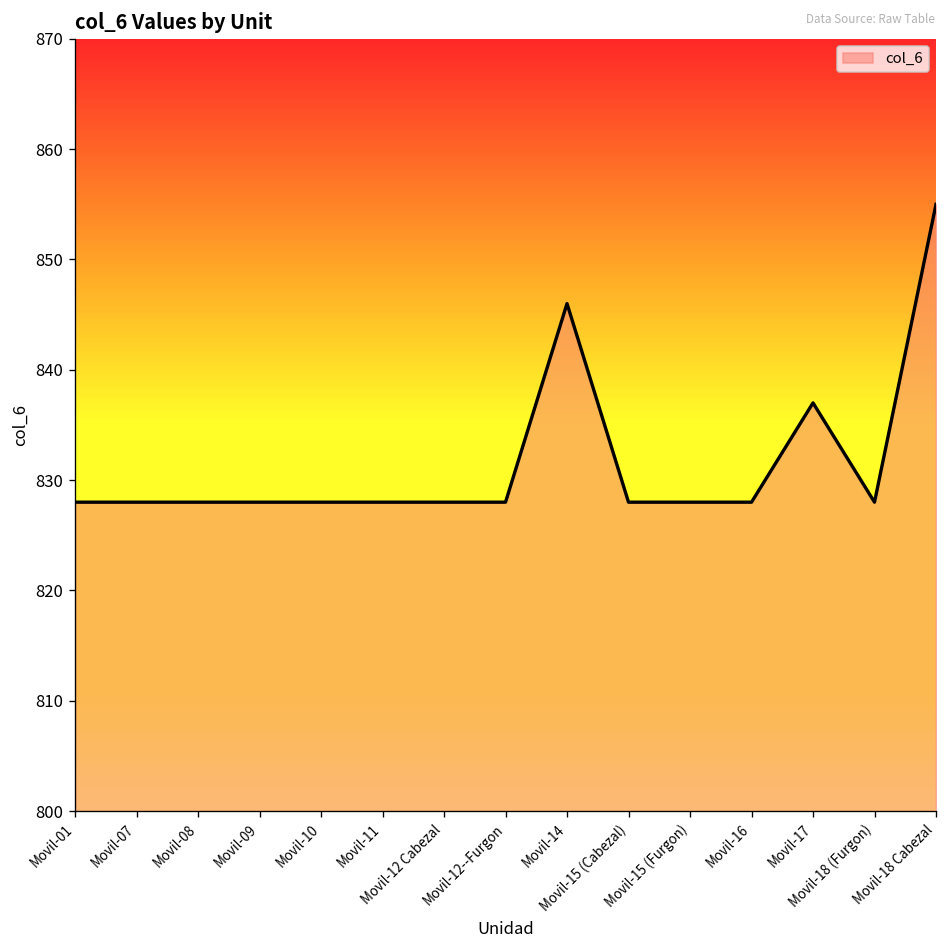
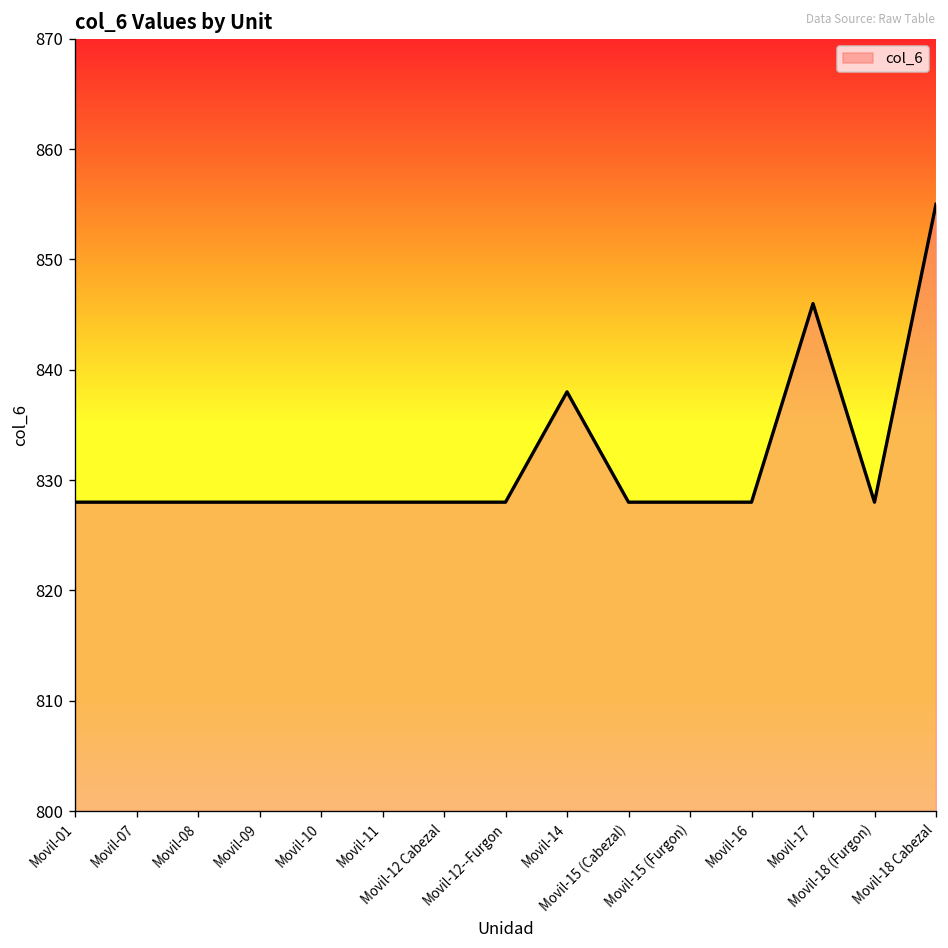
Movil-14: 846 -> 838
Movil-17: 837 -> 846
